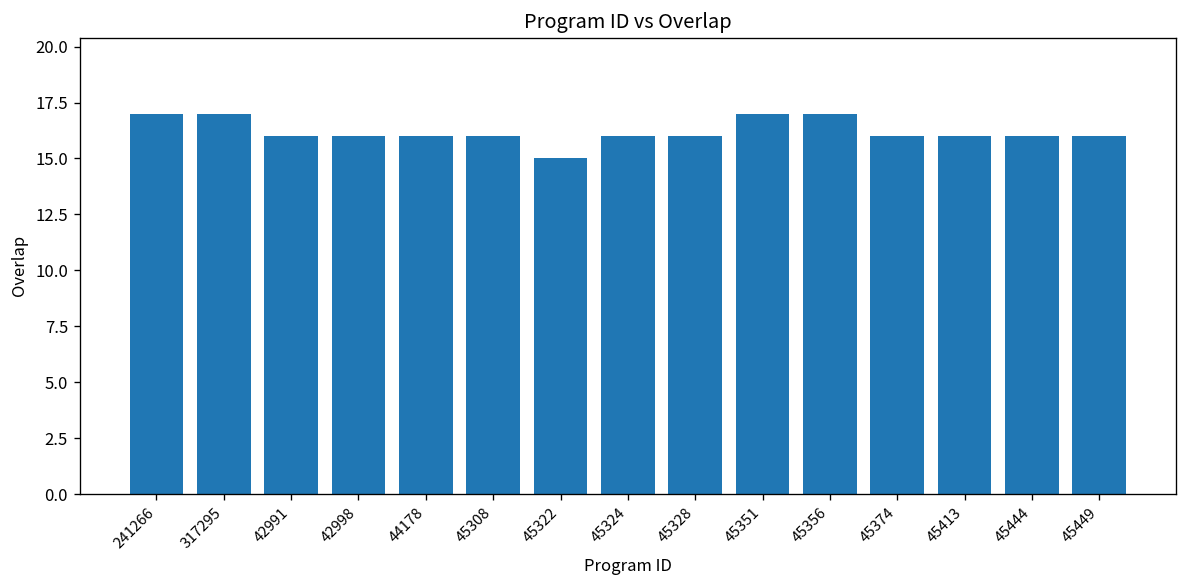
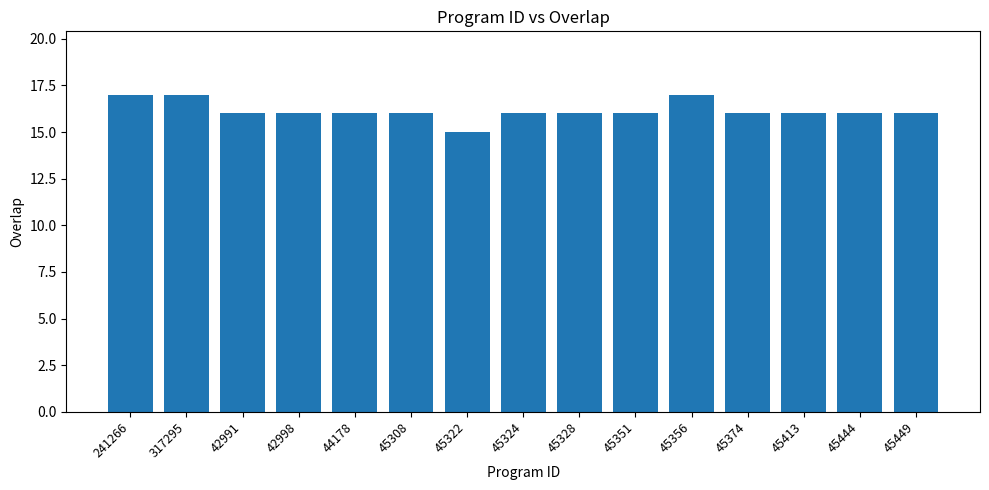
45351: 17 -> 16
